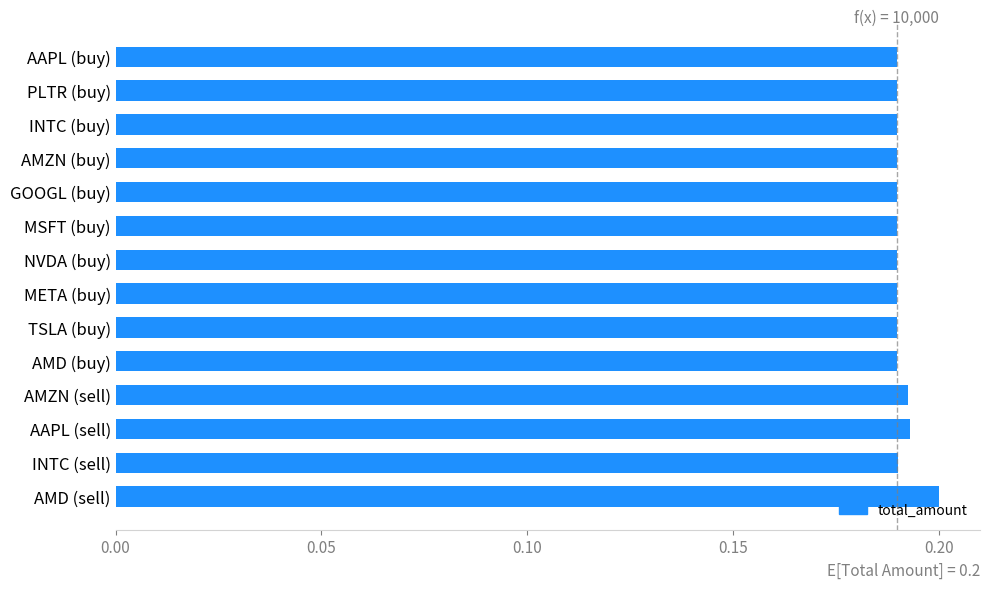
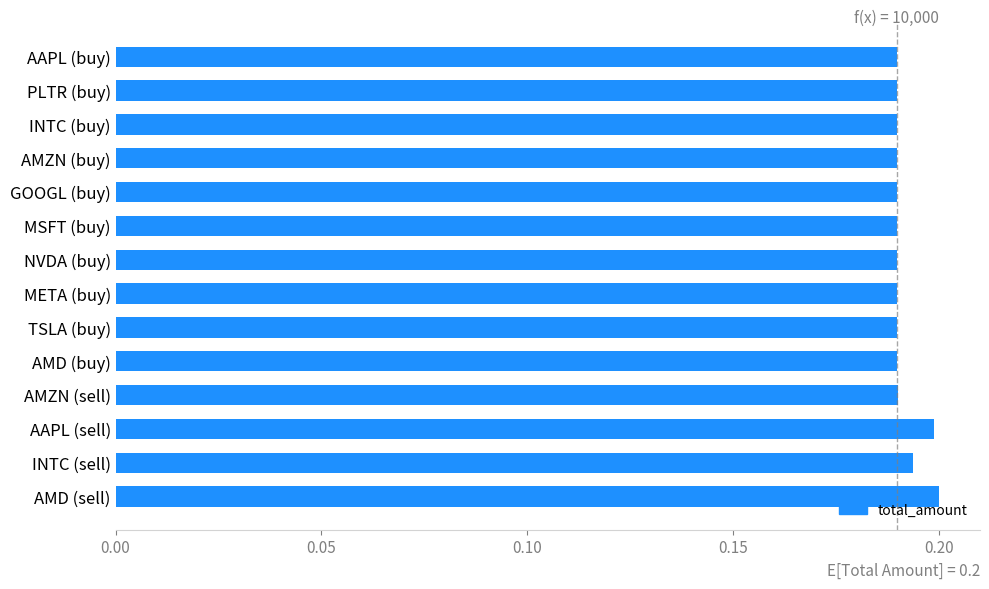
AMZN (sell): 0.192 -> 0.190
AAPL (sell): 0.193 -> 0.199
INTC (sell): 0.190 -> 0.194
